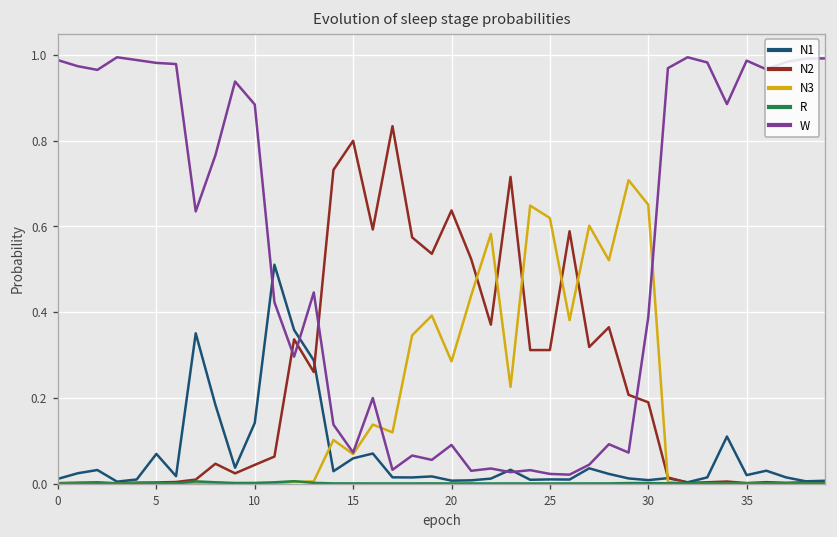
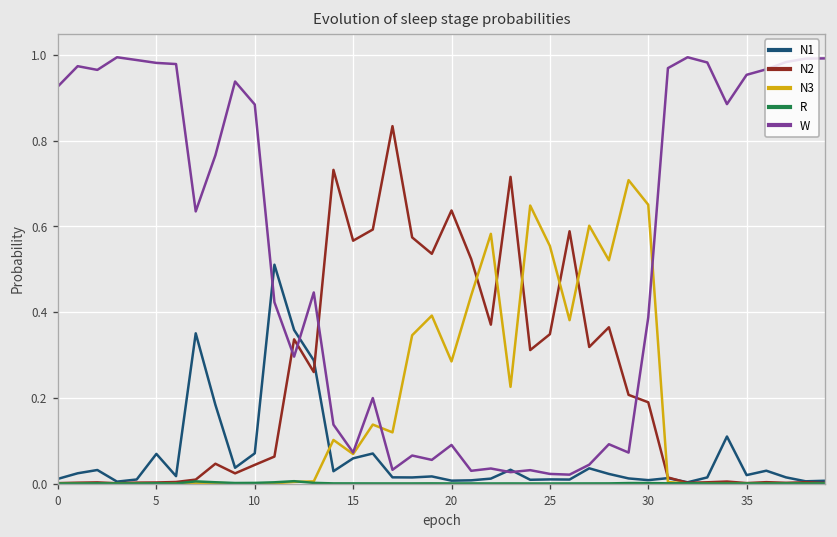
W, 0: 0.99 -> 0.93
N1, 10: 0.14 -> 0.07
N2, 15: 0.80 -> 0.57
N2, 25: 0.31 -> 0.35
N3, 25: 0.62 -> 0.55
W, 35: 0.99 -> 0.95
